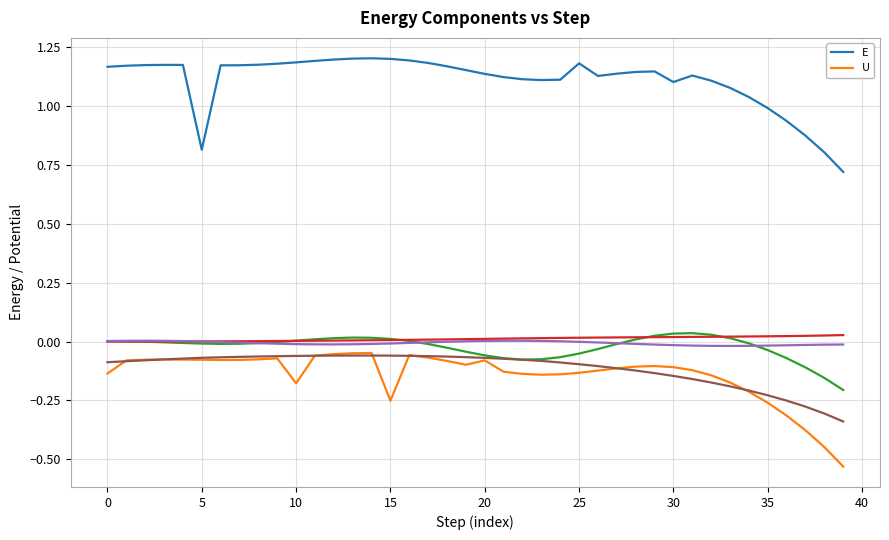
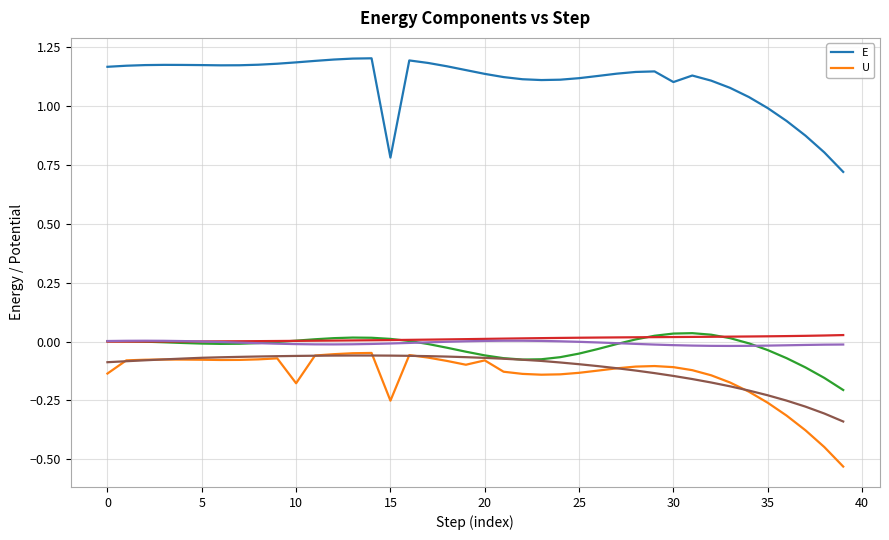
E, 5: 0.81 -> 1.17
E, 15: 1.20 -> 0.78
E, 25: 1.18 -> 1.12
